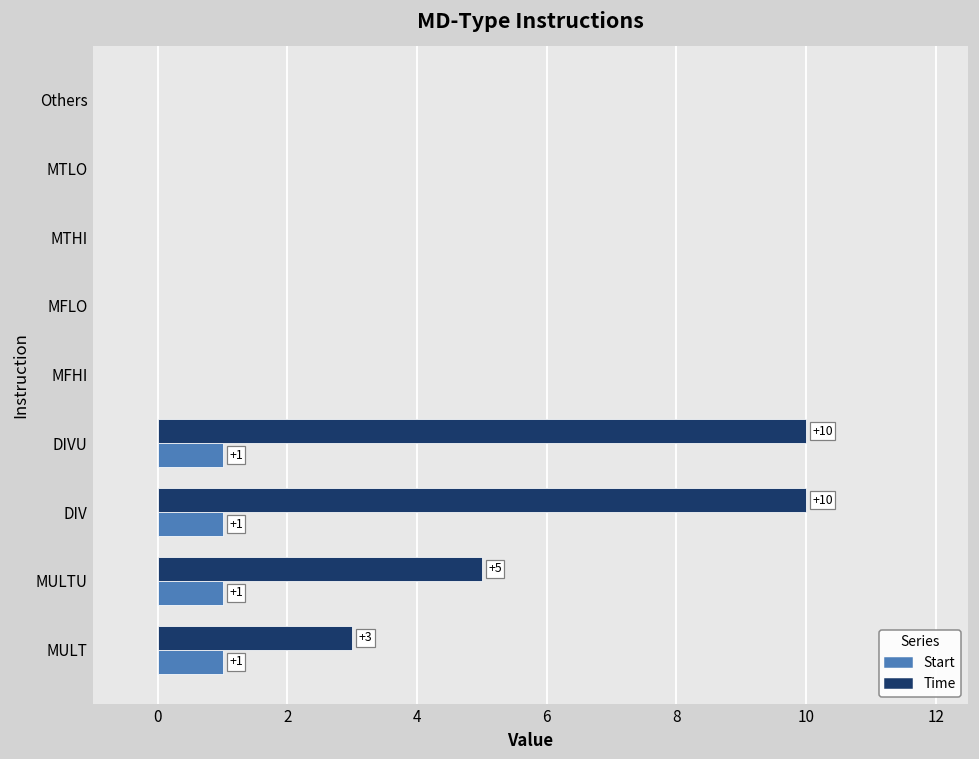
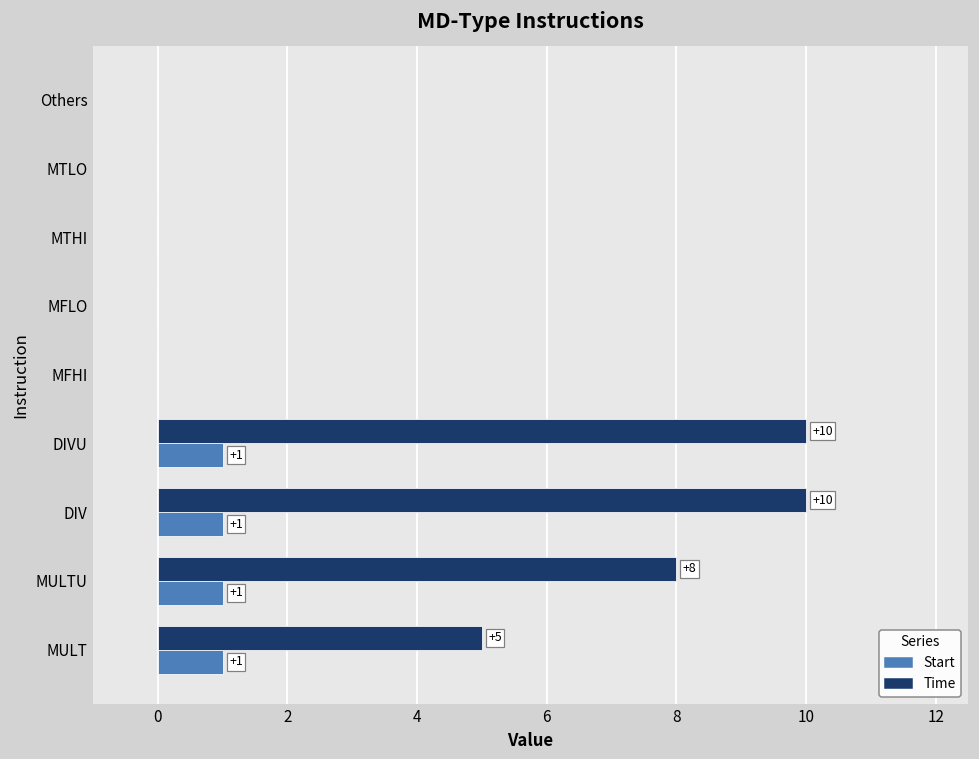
Time, MULTU: +5 -> +8
Time, MULT: +3 -> +5
